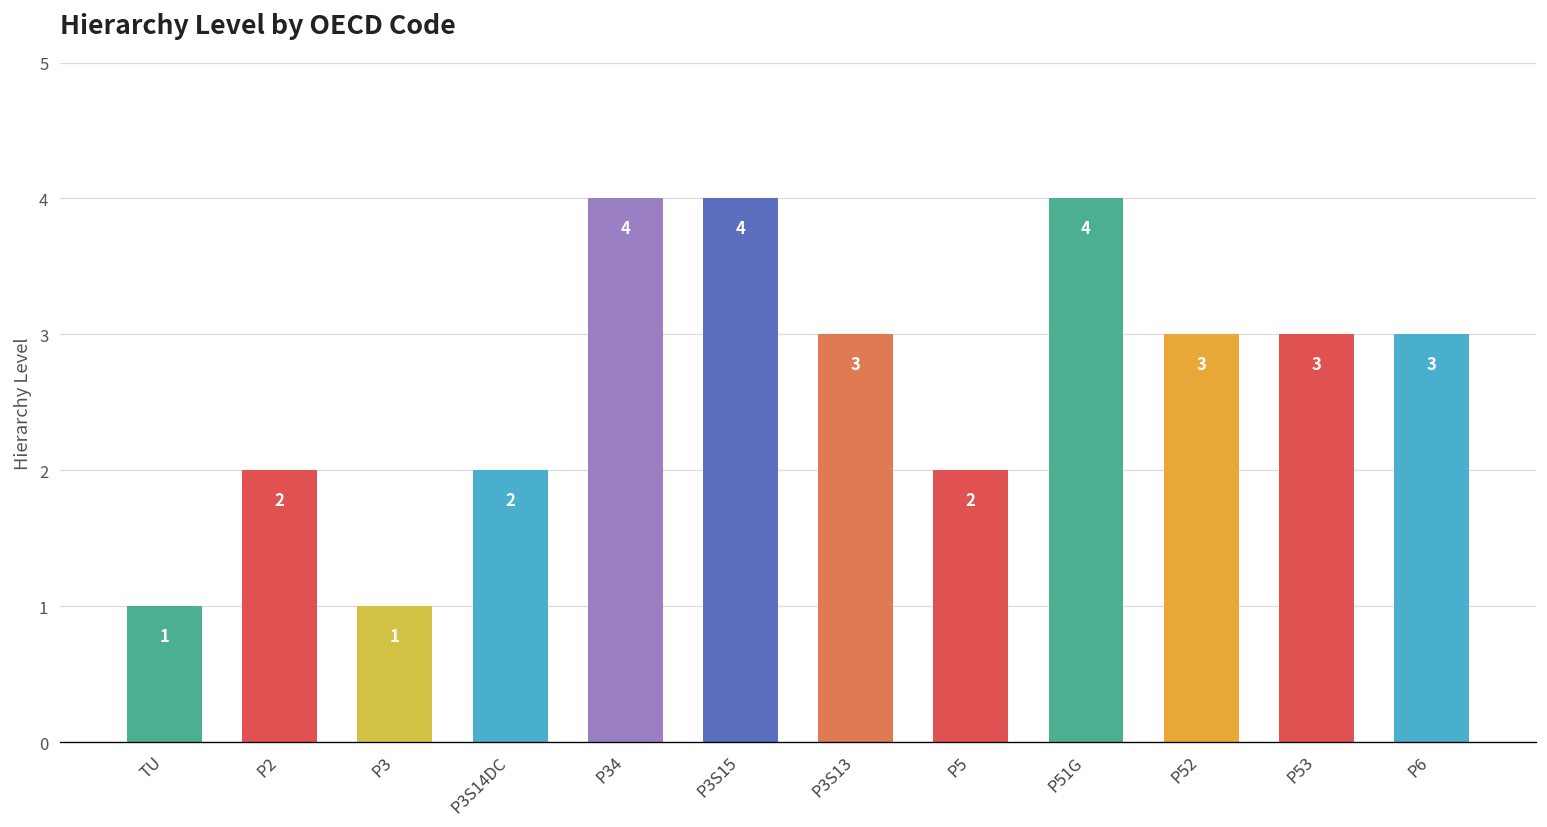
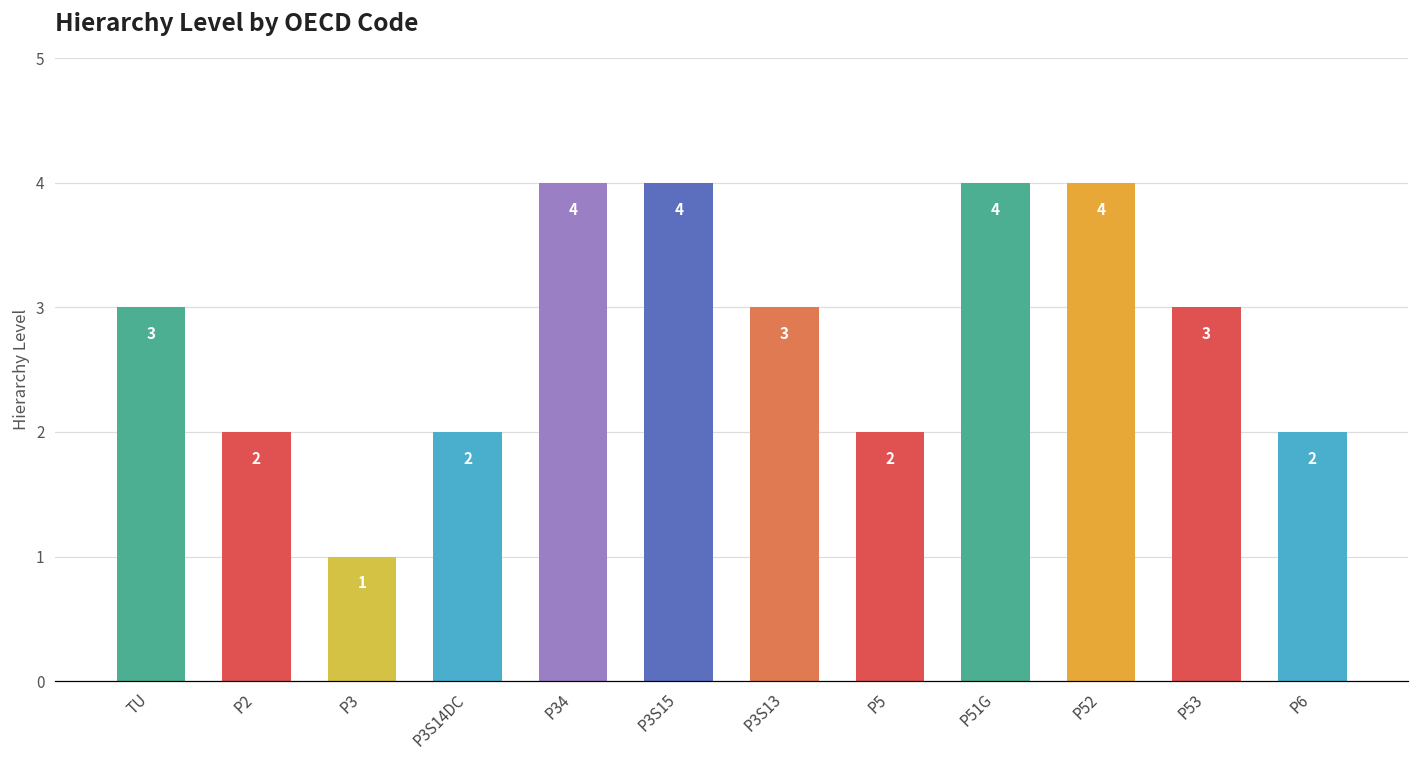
TU: 1 -> 3
P52: 3 -> 4
P6: 3 -> 2
